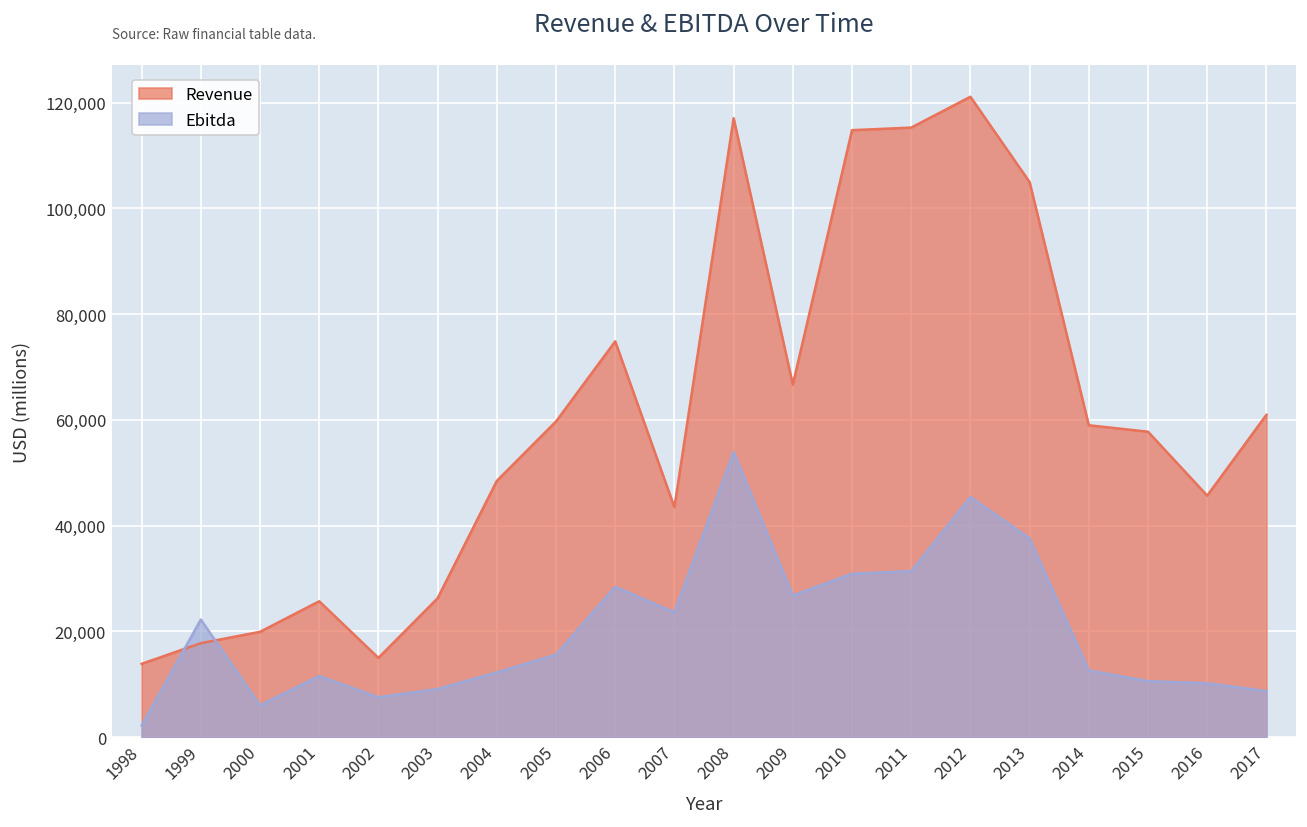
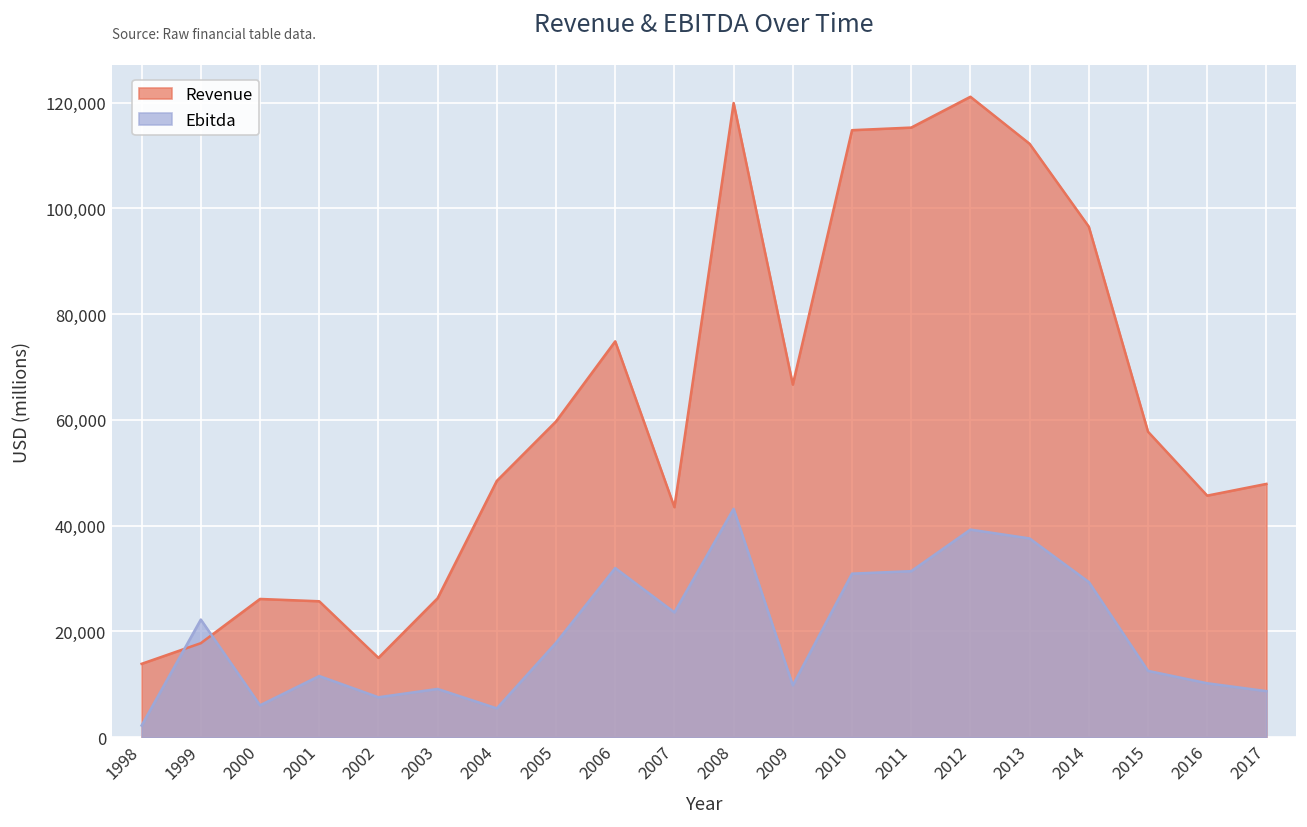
Revenue, 2000: 20,000 -> 26,000
Ebitda, 2004: 12,000 -> 5,000
Ebitda, 2005: 16,000 -> 18,000
Ebitda, 2006: 28,000 -> 32,000
Revenue, 2008: 117,000 -> 120,000
Ebitda, 2008: 54,000 -> 43,000
Ebitda, 2009: 27,000 -> 10,000
Ebitda, 2012: 45,000 -> 39,000
Revenue, 2013: 105,000 -> 112,000
Revenue, 2014: 59,000 -> 97,000
Ebitda, 2014: 13,000 -> 29,000
Ebitda, 2015: 11,000 -> 13,000
Revenue, 2017: 61,000 -> 48,000
